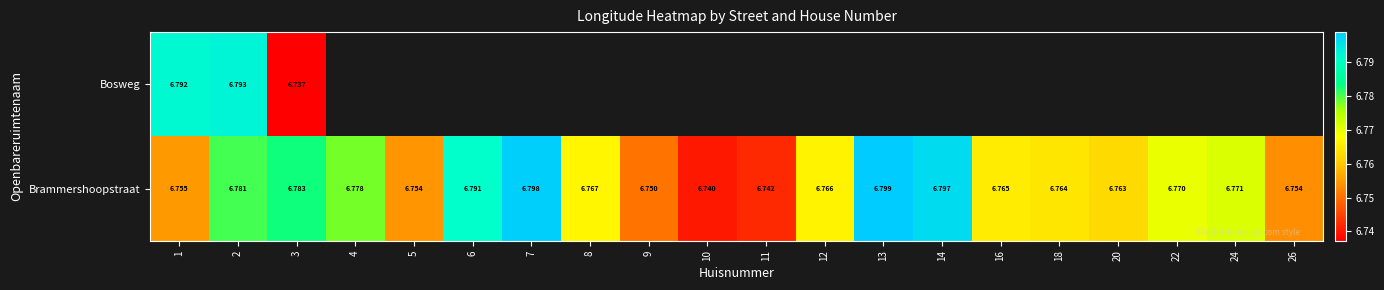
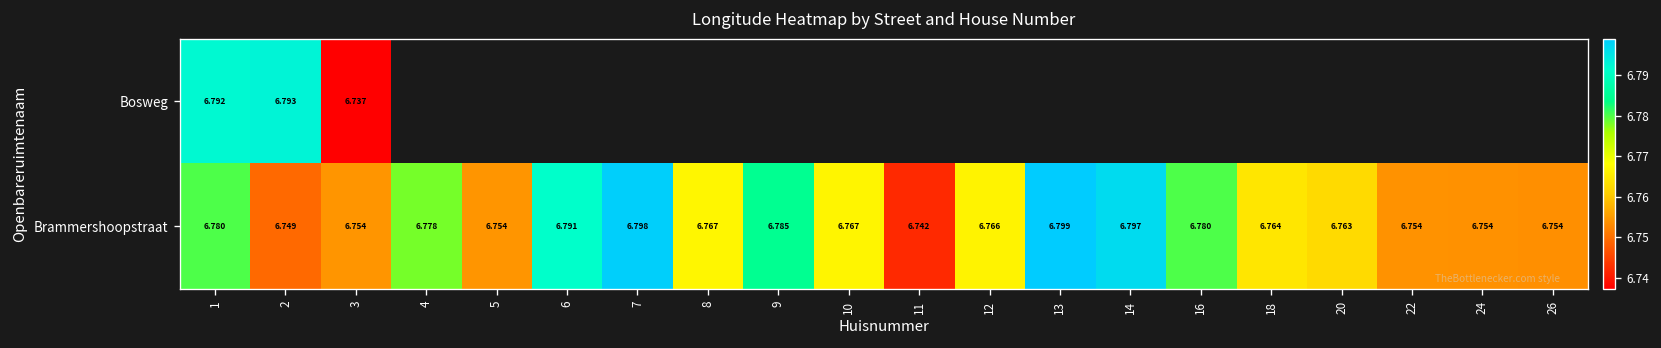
Brammershoopstraat, 1: 6.755 -> 6.780
Brammershoopstraat, 2: 6.781 -> 6.749
Brammershoopstraat, 3: 6.783 -> 6.754
Brammershoopstraat, 9: 6.750 -> 6.785
Brammershoopstraat, 10: 6.740 -> 6.767
Brammershoopstraat, 16: 6.765 -> 6.780
Brammershoopstraat, 22: 6.770 -> 6.754
Brammershoopstraat, 24: 6.771 -> 6.754
